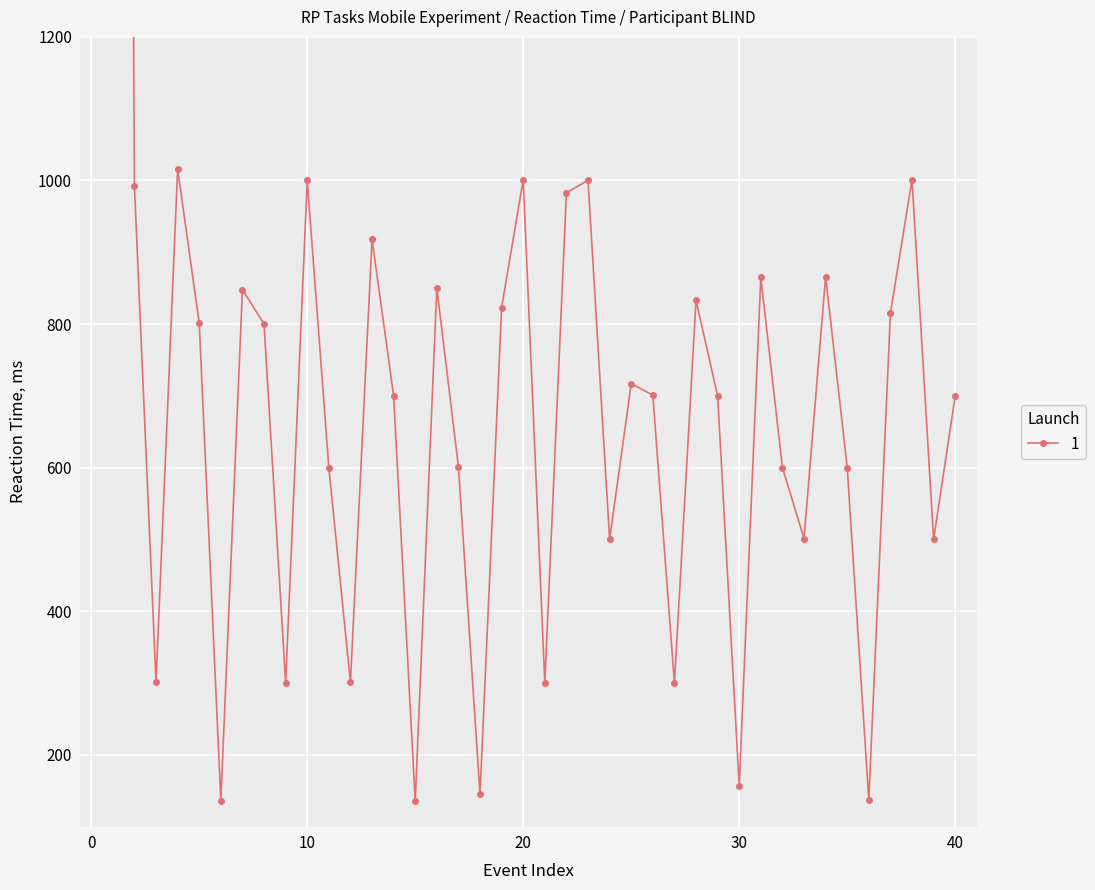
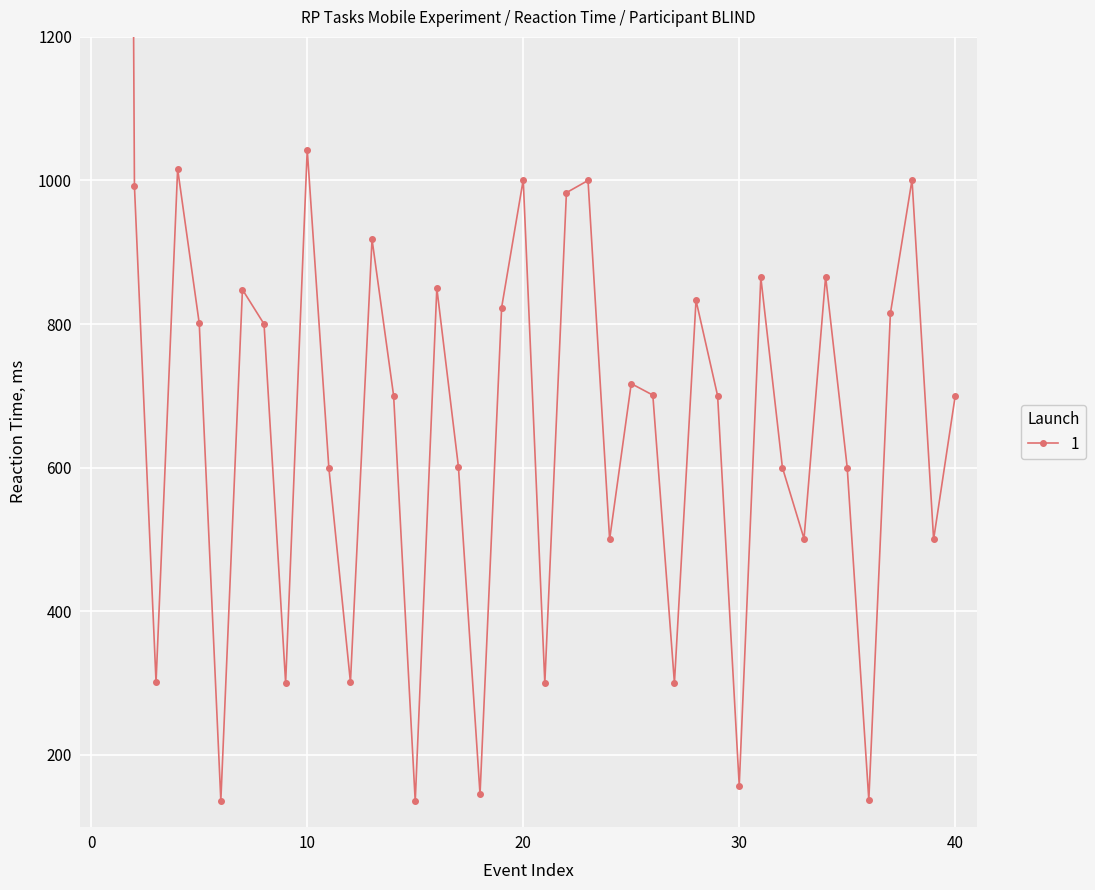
10: 1000 -> 1040
